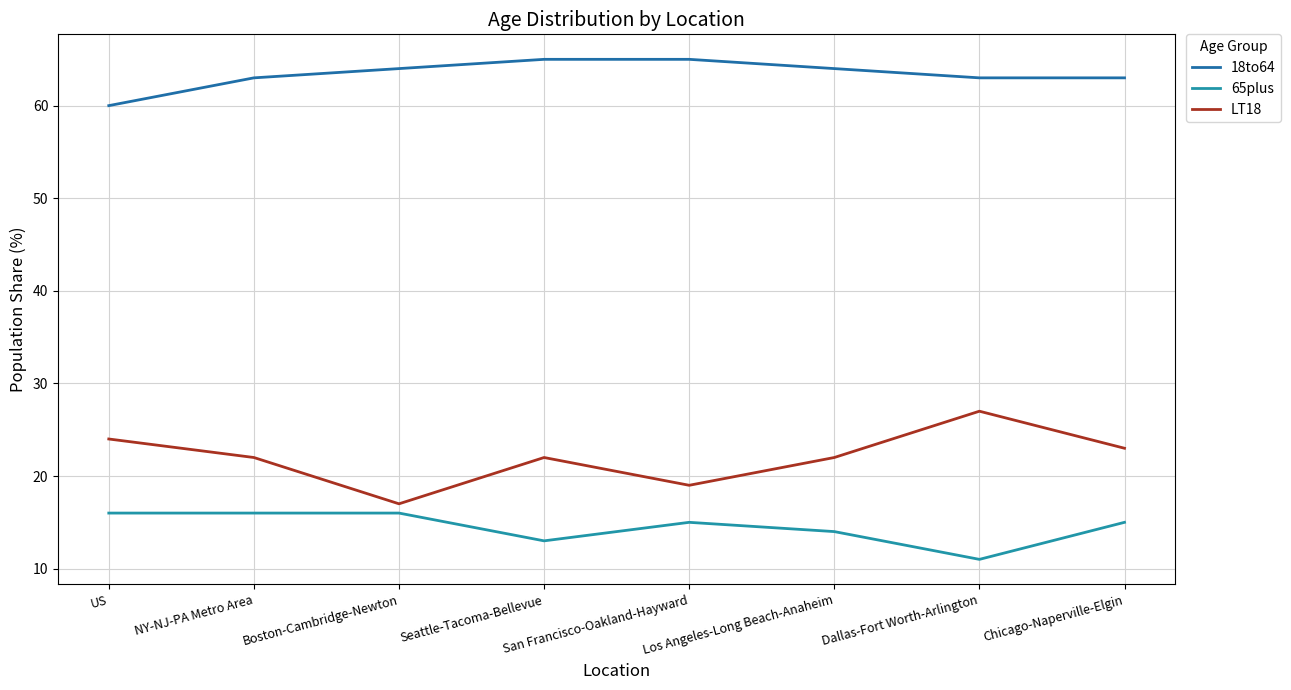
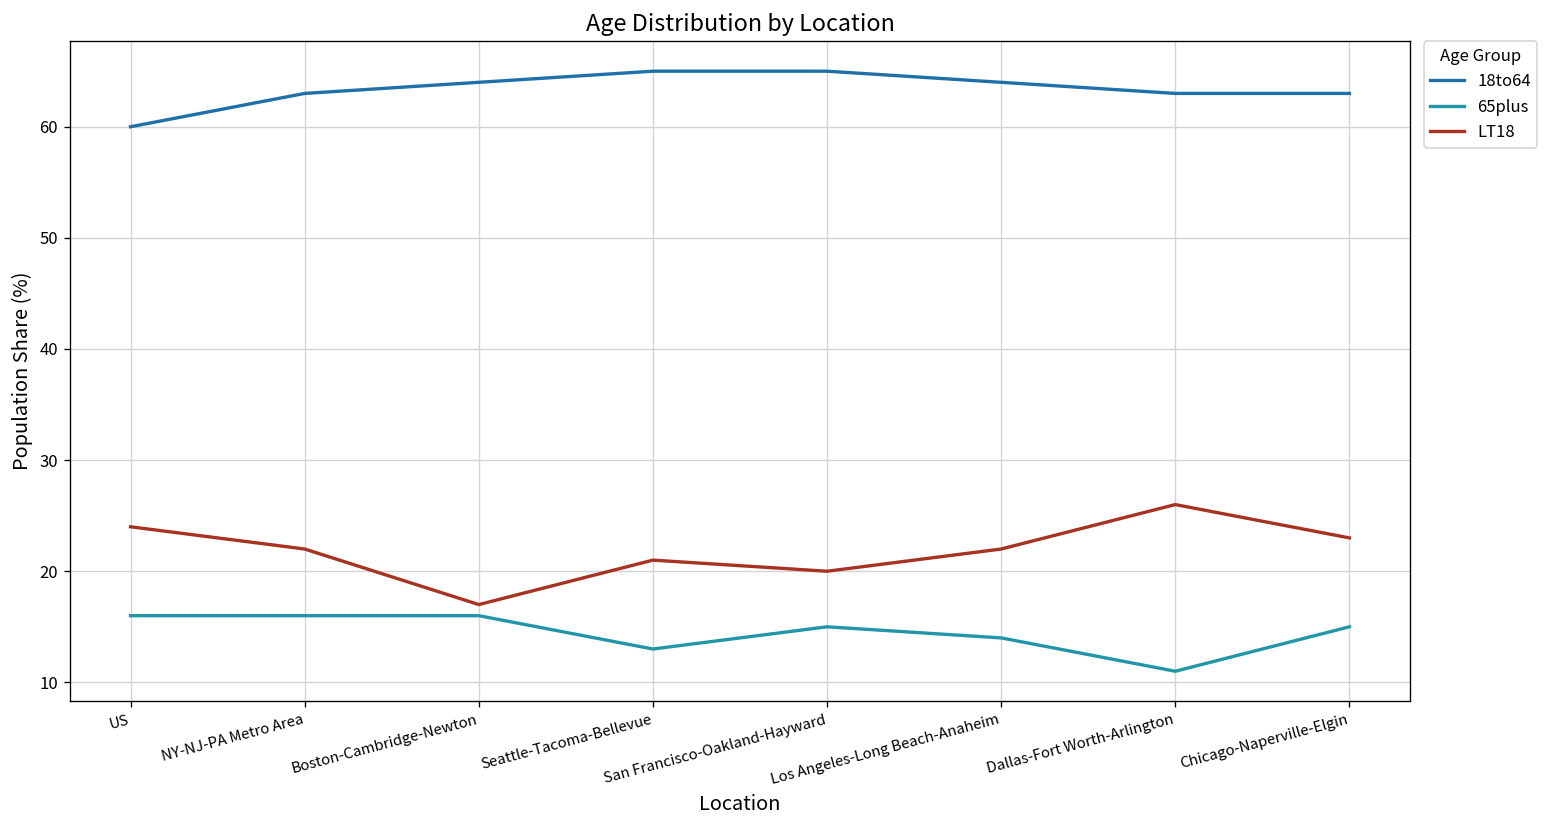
LT18, Seattle-Tacoma-Bellevue: 22 -> 21
LT18, San Francisco-Oakland-Hayward: 19 -> 20
LT18, Dallas-Fort Worth-Arlington: 27 -> 26
